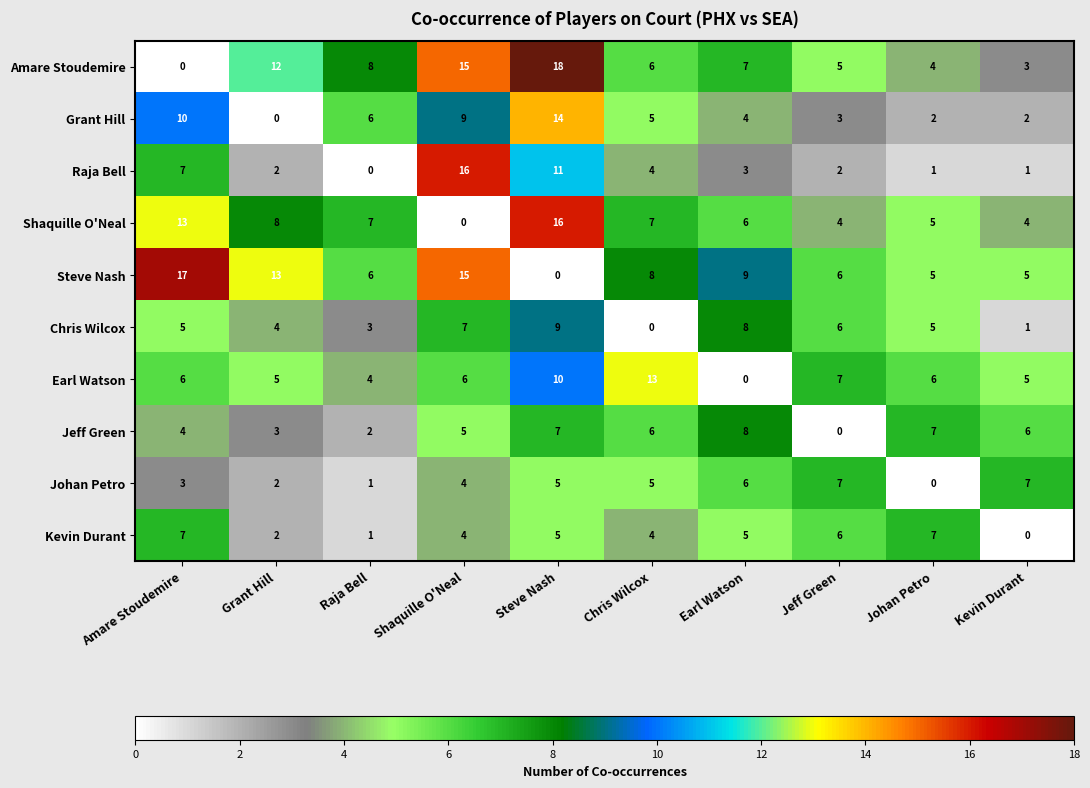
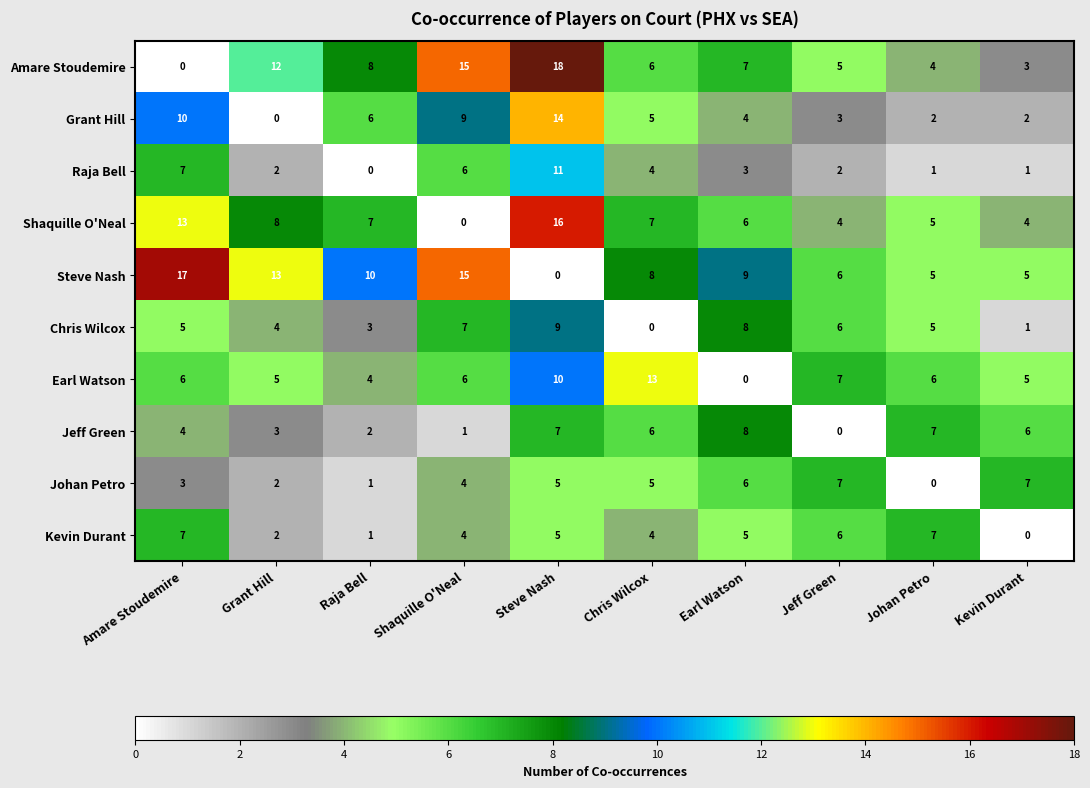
Raja Bell, Shaquille O'Neal: 16 -> 6
Steve Nash, Raja Bell: 6 -> 10
Jeff Green, Shaquille O'Neal: 5 -> 1
